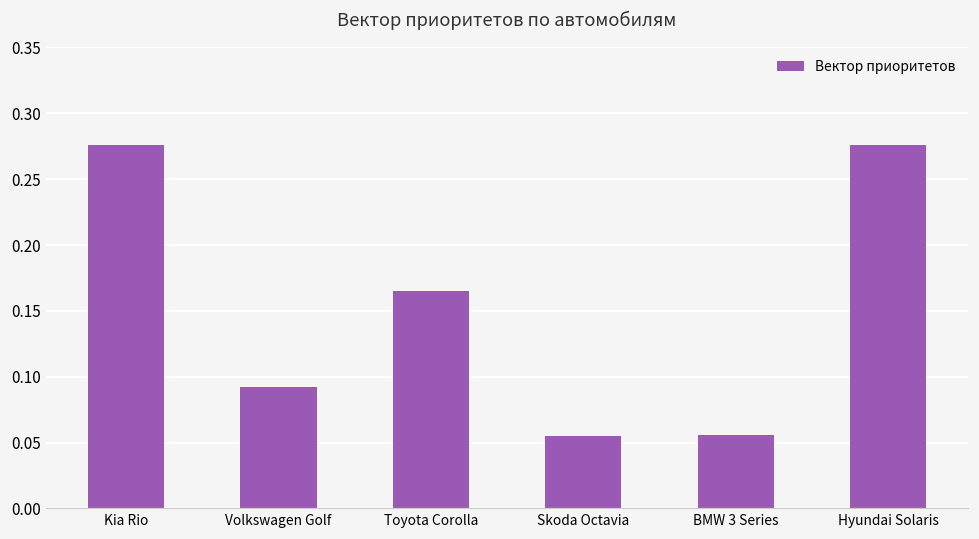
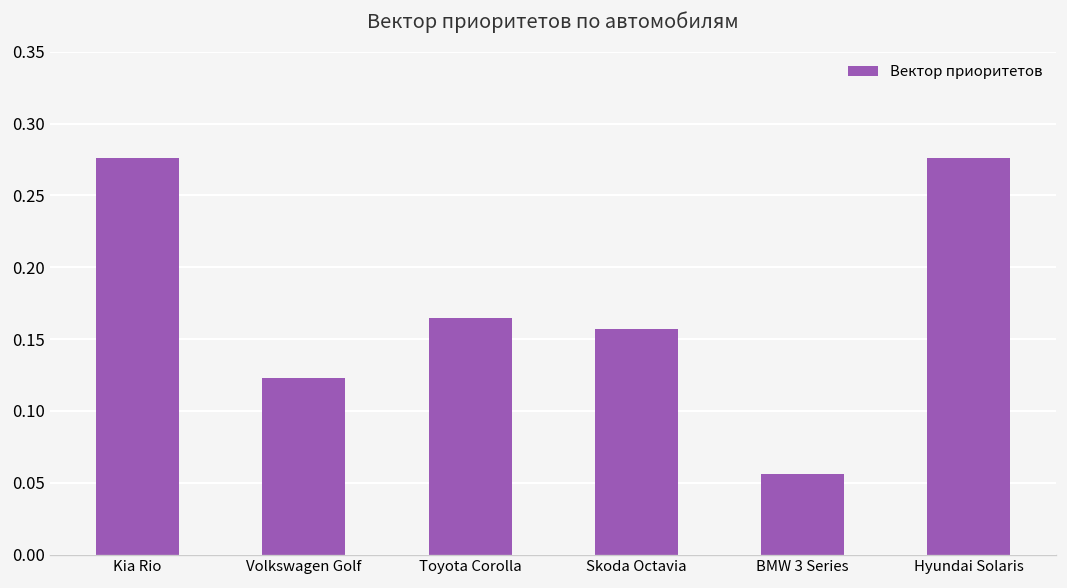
Volkswagen Golf: 0.092 -> 0.123
Skoda Octavia: 0.055 -> 0.157
